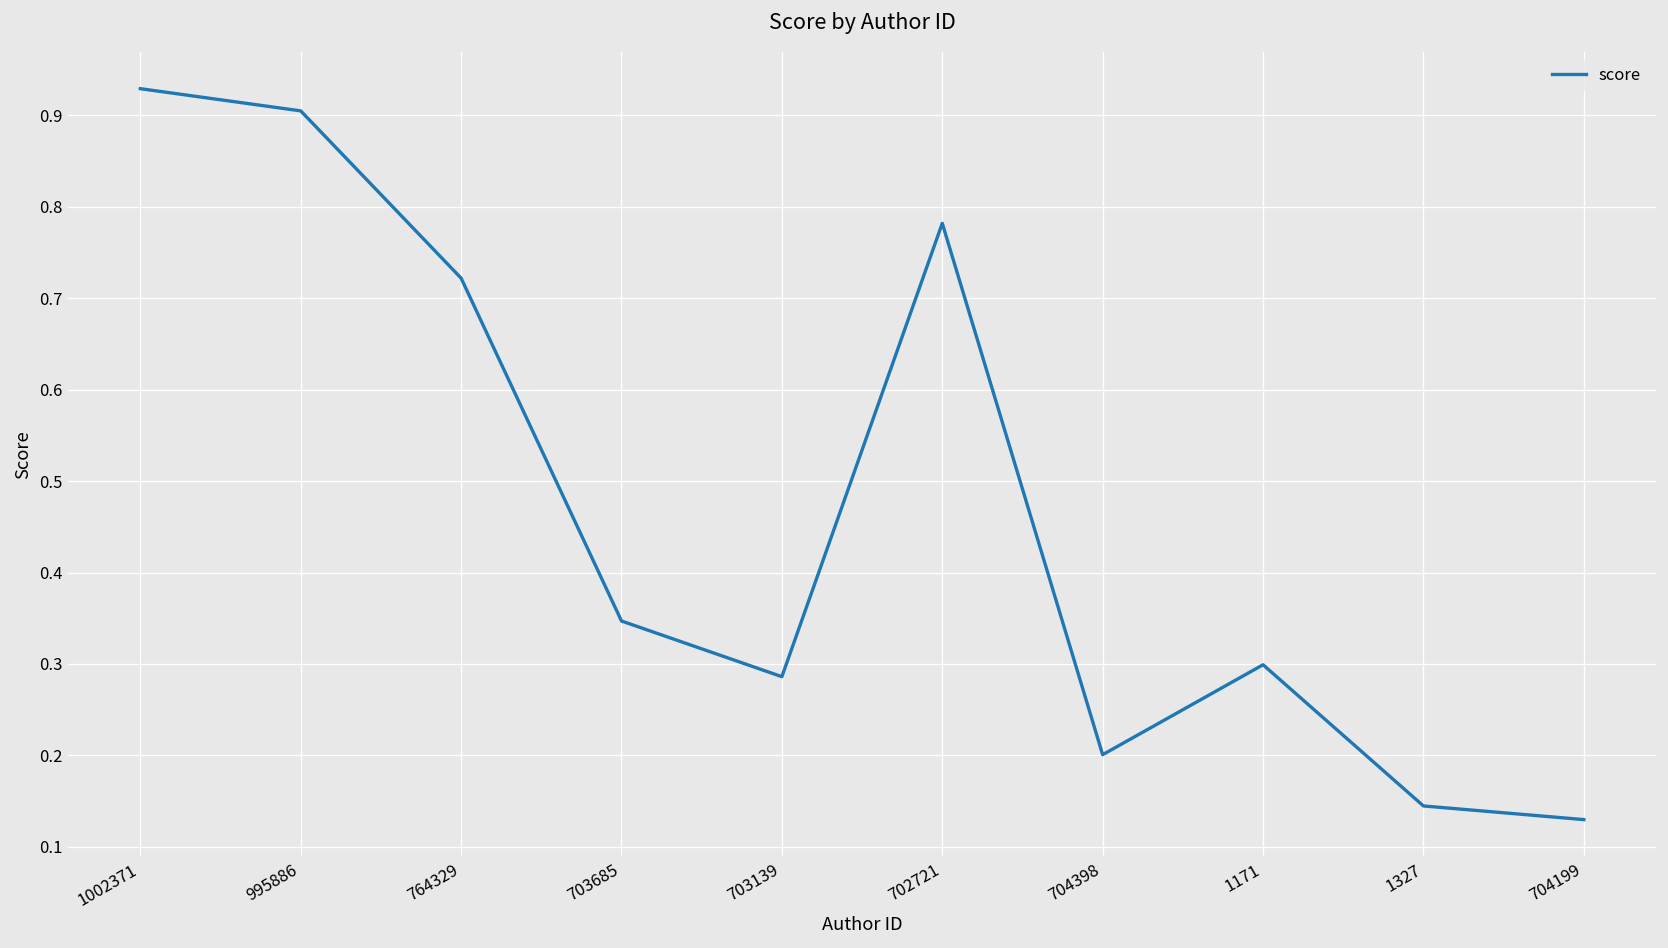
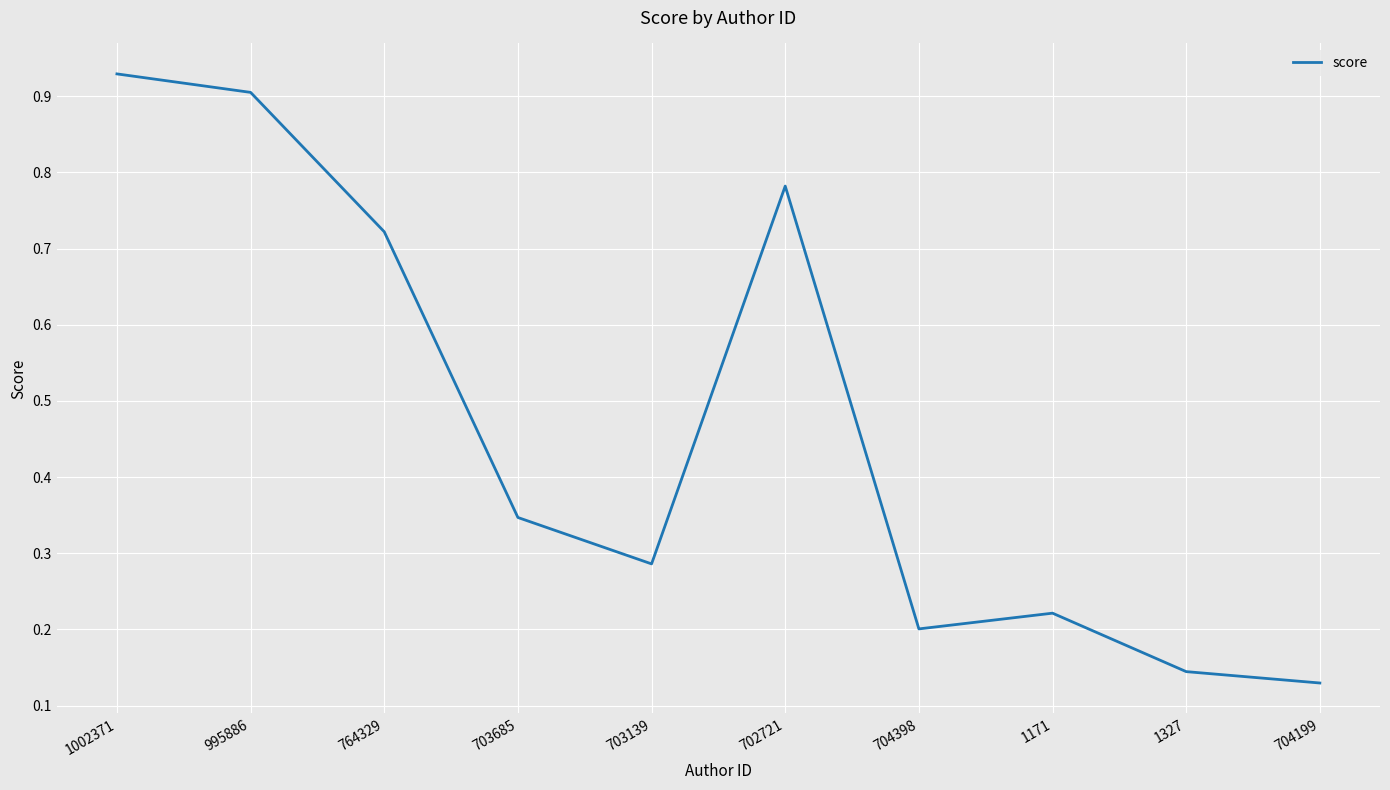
1171: 0.30 -> 0.22
